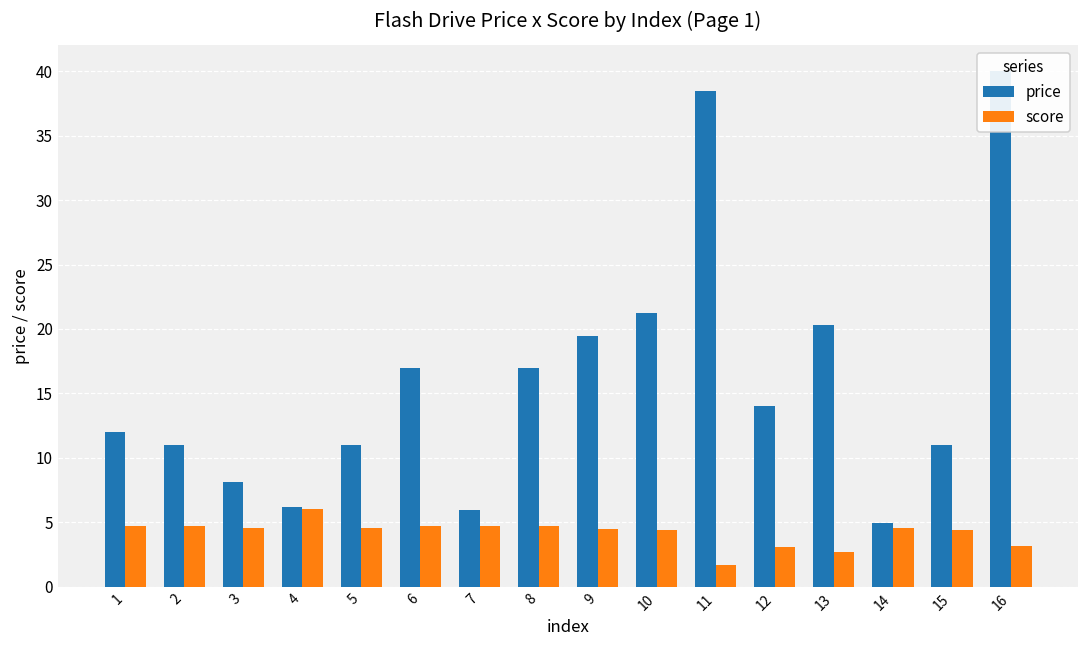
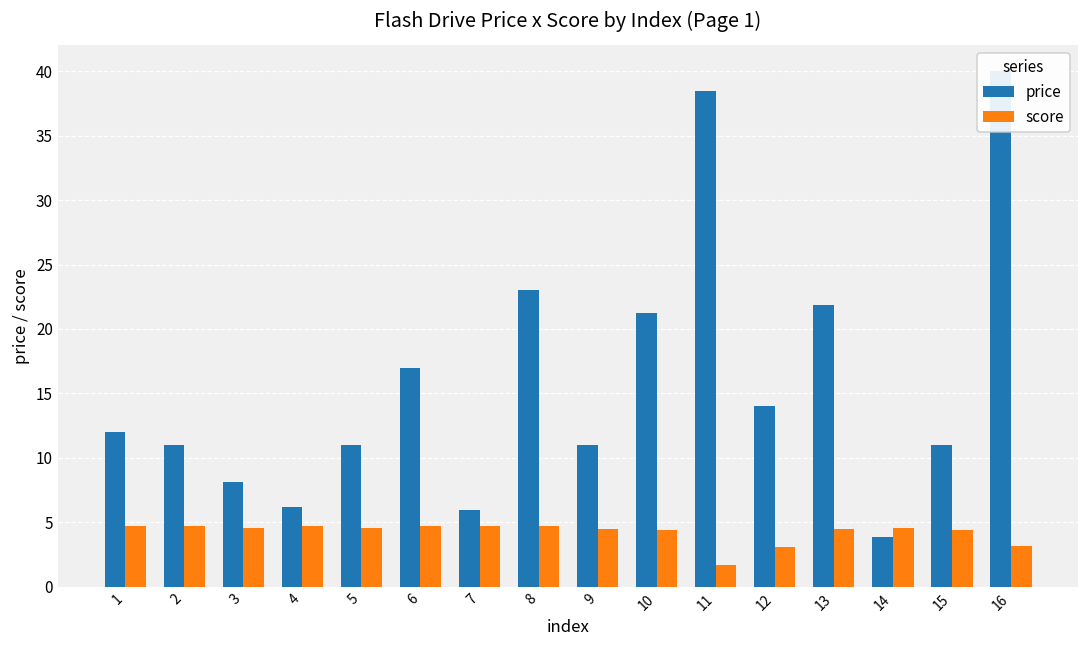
score, 4: 6.0 -> 4.7
price, 8: 17.0 -> 23.0
price, 9: 19.5 -> 11.0
price, 13: 20.3 -> 21.9
score, 13: 2.7 -> 4.5
price, 14: 5.0 -> 3.9
